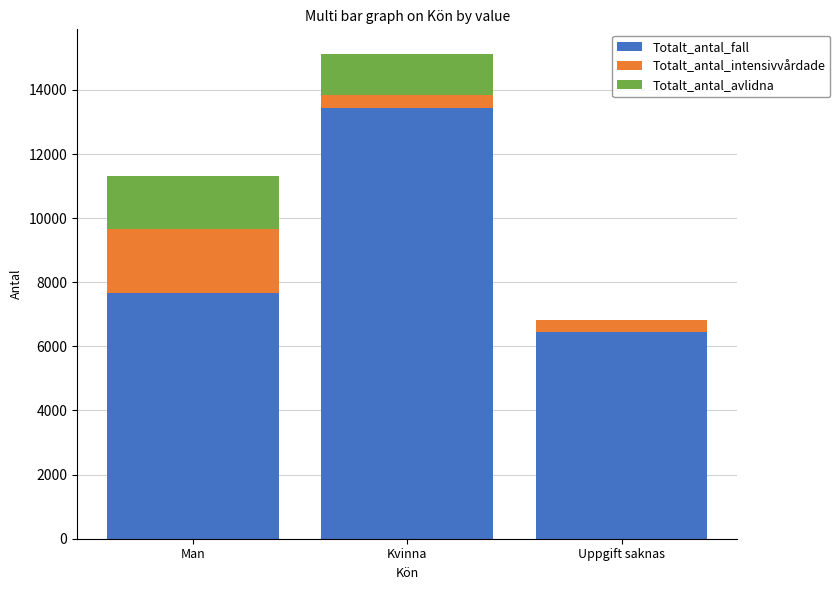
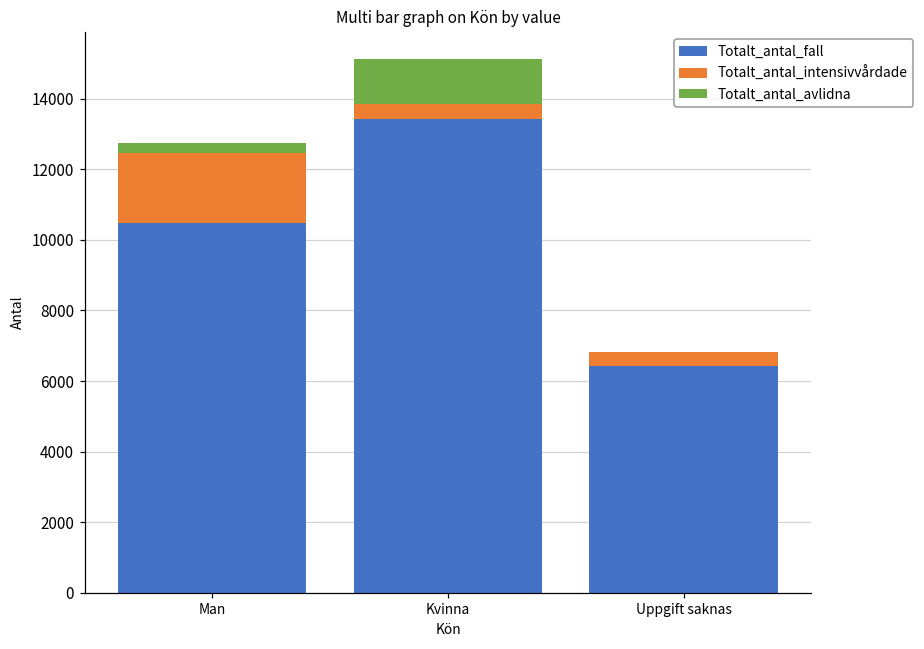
Totalt_antal_fall, Man: 7700 -> 10500
Totalt_antal_avlidna, Man: 1700 -> 300
